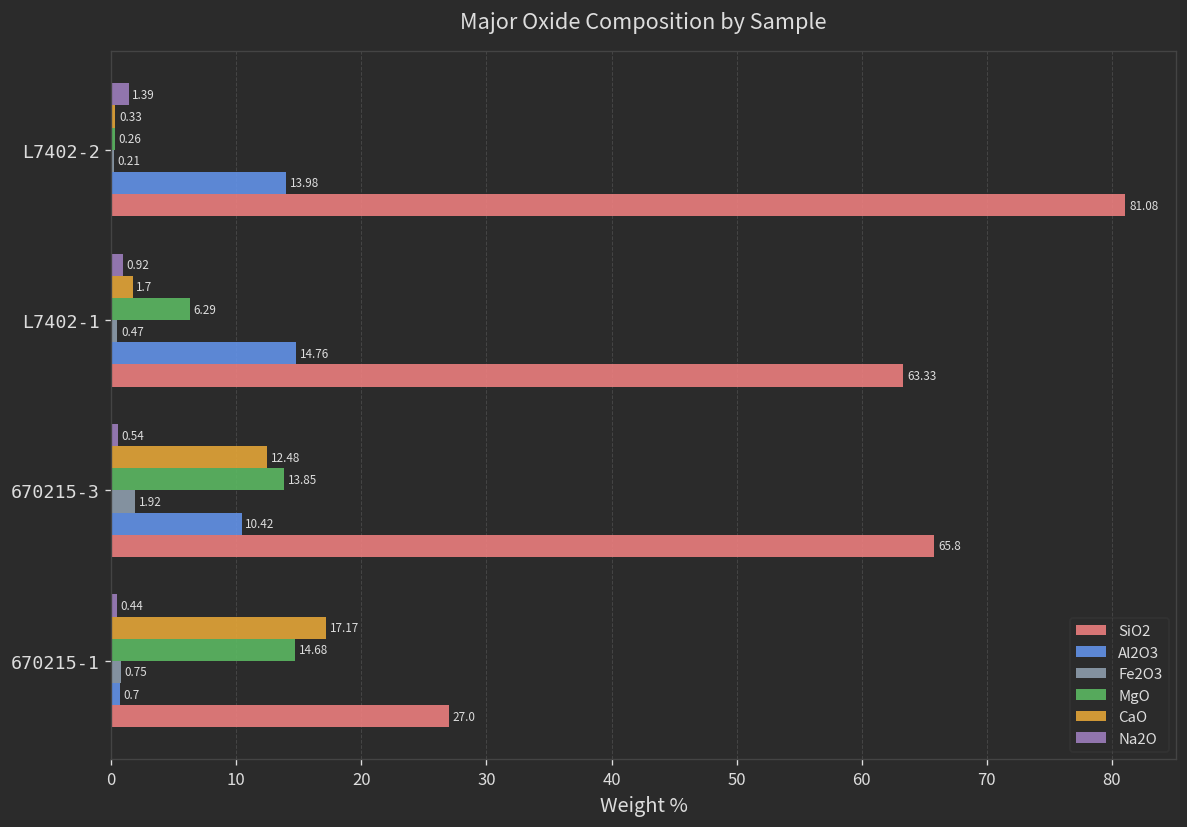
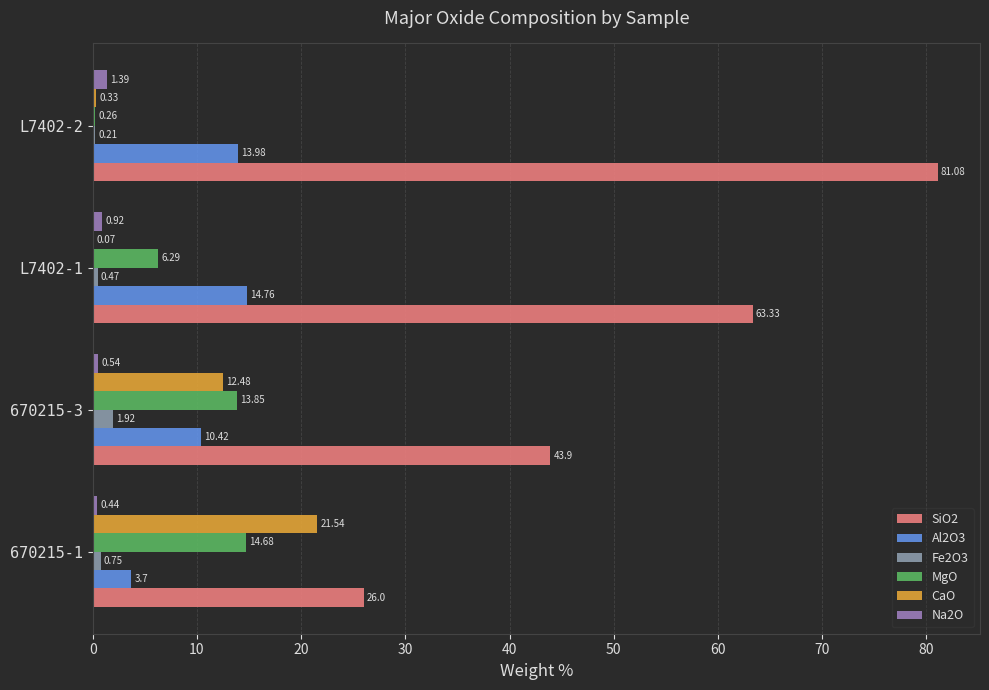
CaO, L7402-1: 1.7 -> 0.07
SiO2, 670215-3: 65.8 -> 43.9
CaO, 670215-1: 17.17 -> 21.54
Al2O3, 670215-1: 0.7 -> 3.7
SiO2, 670215-1: 27.0 -> 26.0
